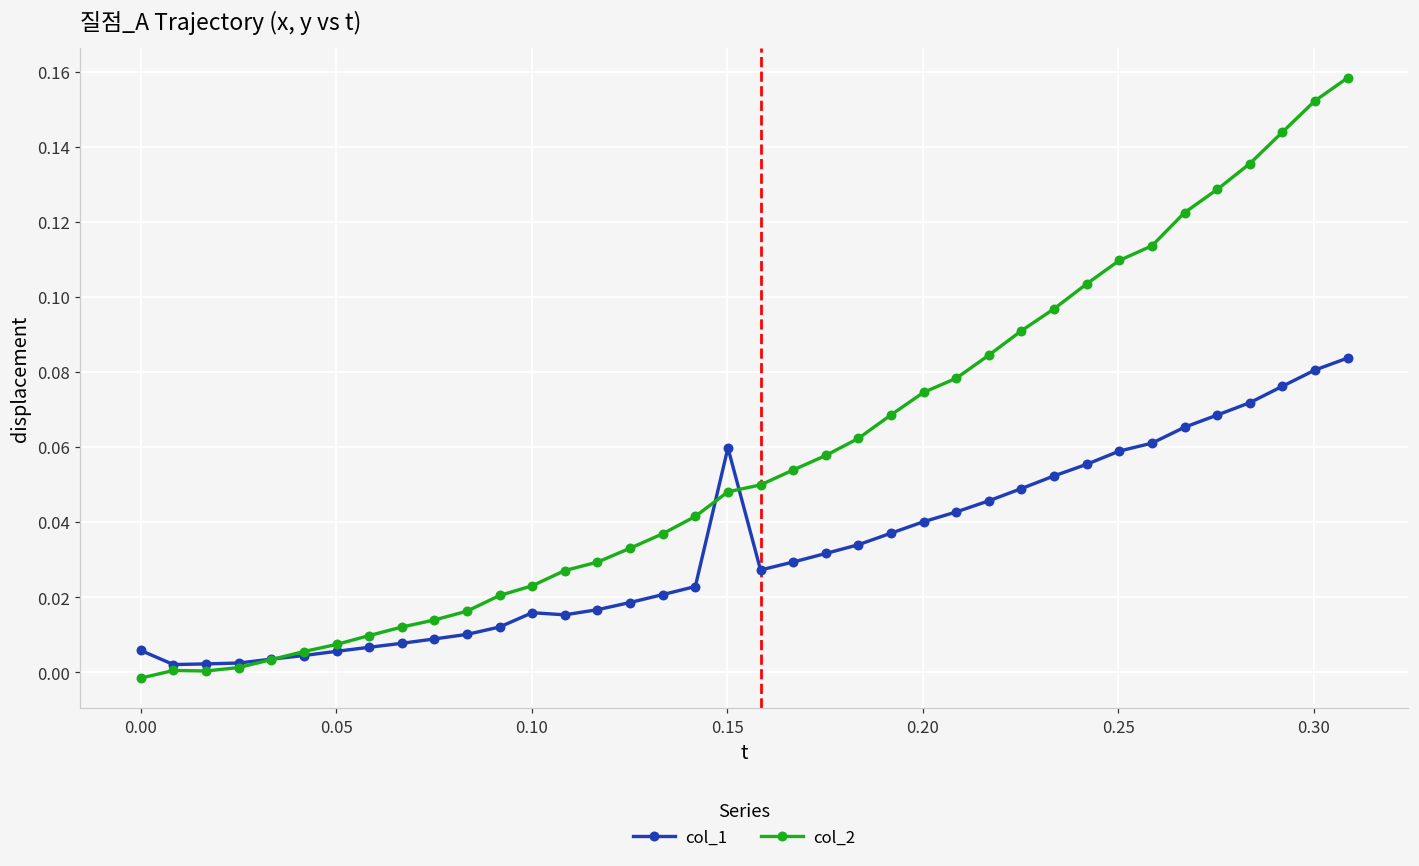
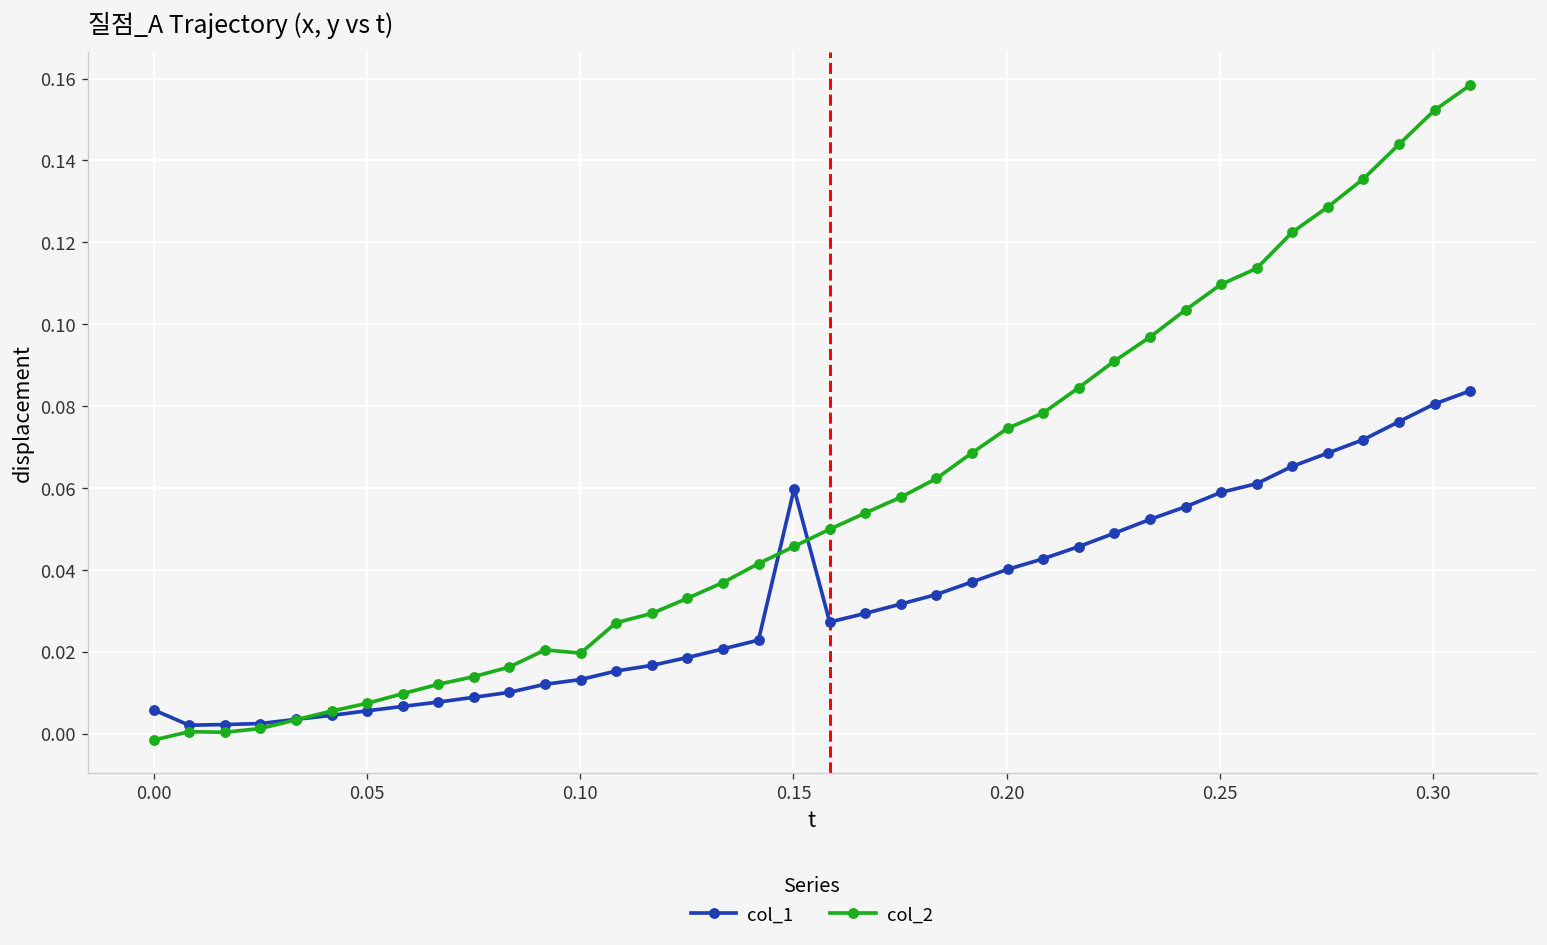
col_1, 0.10: 0.016 -> 0.013
col_2, 0.10: 0.023 -> 0.020
col_2, 0.15: 0.048 -> 0.046
